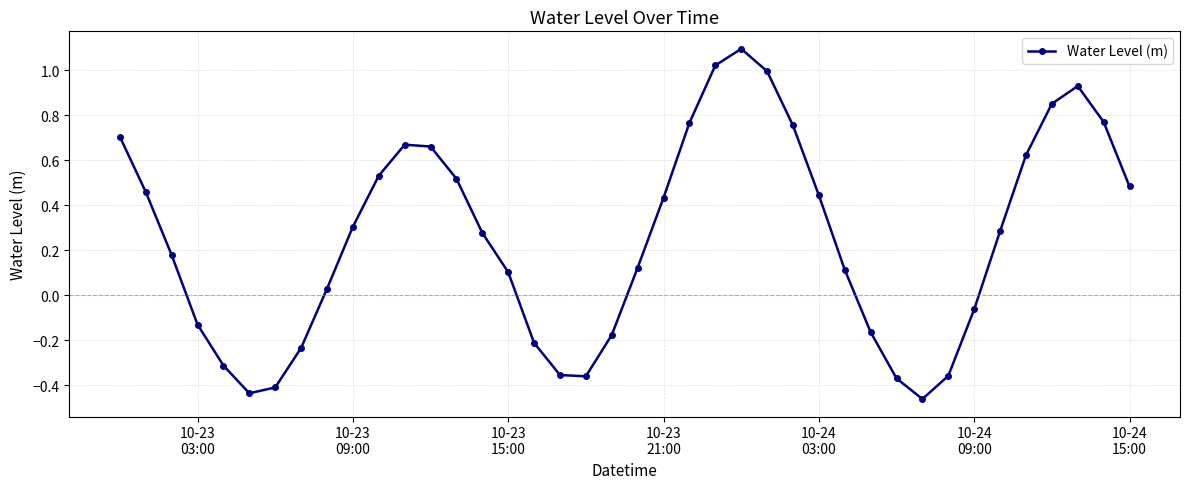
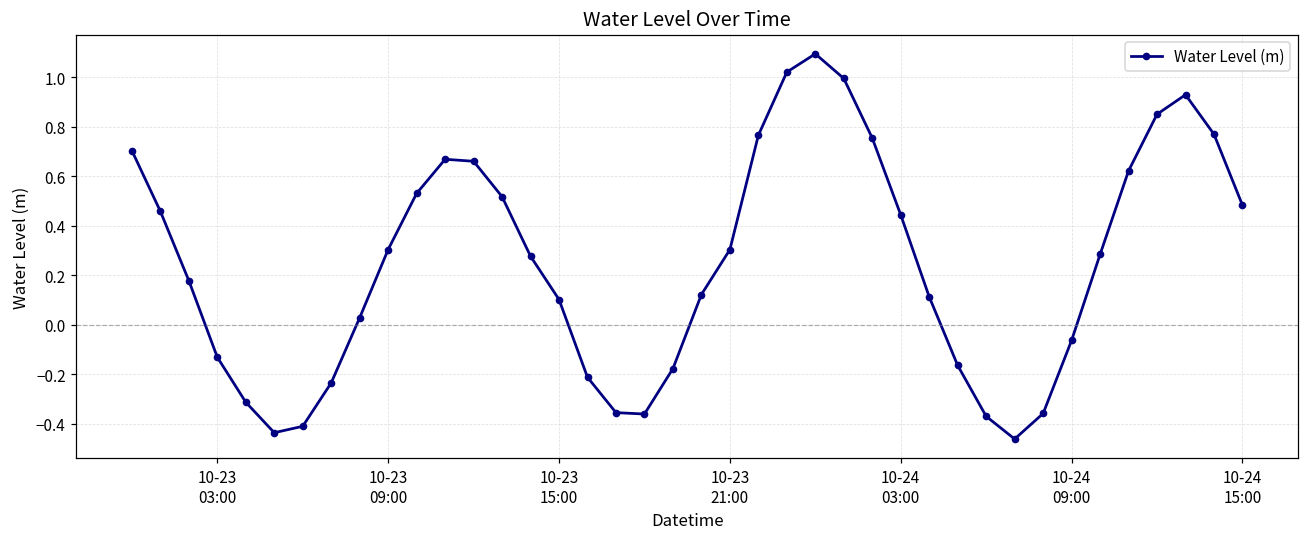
10-23 21:00: 0.43 -> 0.30
